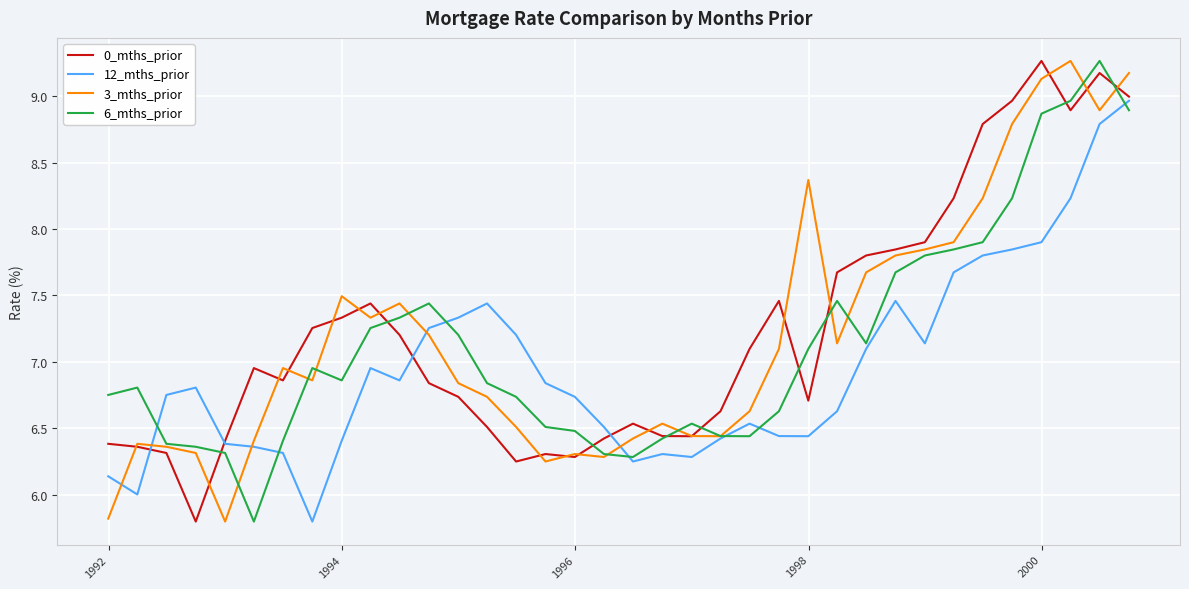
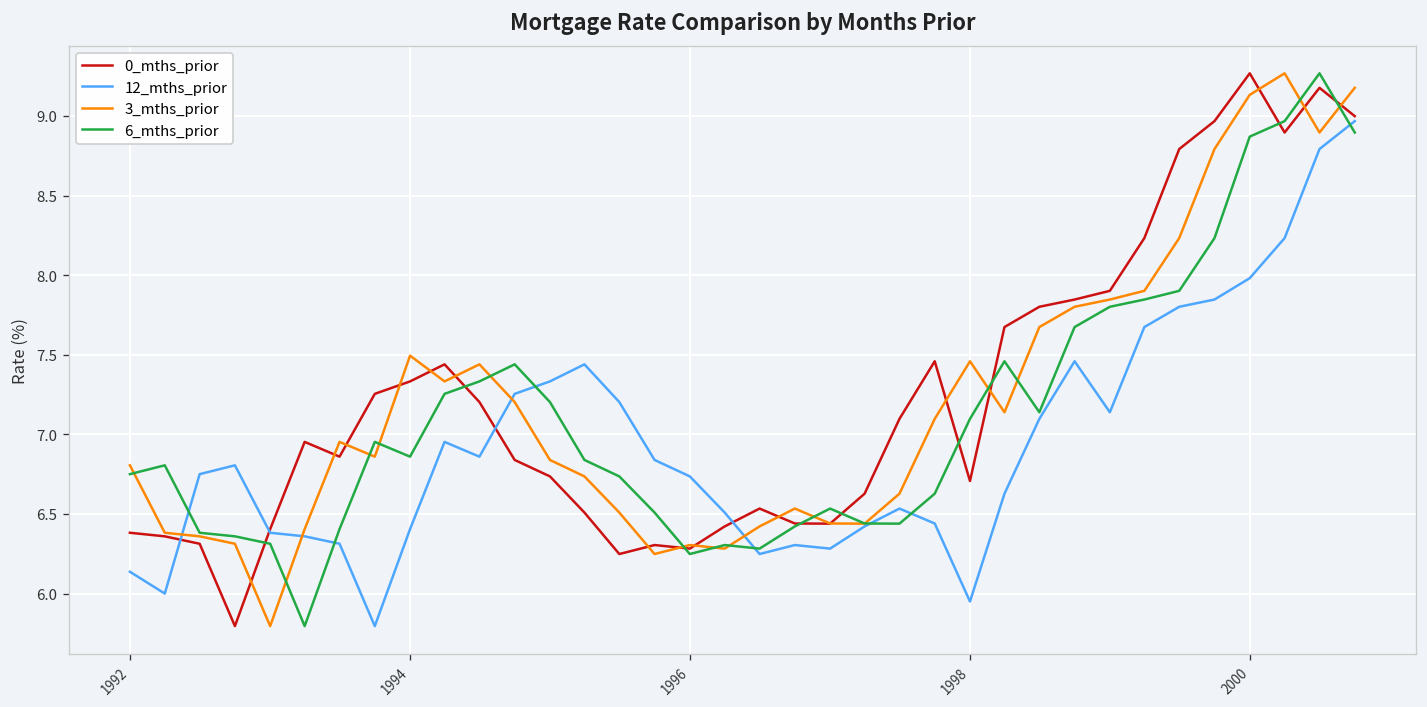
3_mths_prior, 1992: 5.82 -> 6.81
6_mths_prior, 1996: 6.48 -> 6.25
12_mths_prior, 1998: 6.44 -> 5.95
3_mths_prior, 1998: 8.37 -> 7.46
12_mths_prior, 2000: 7.90 -> 7.98
